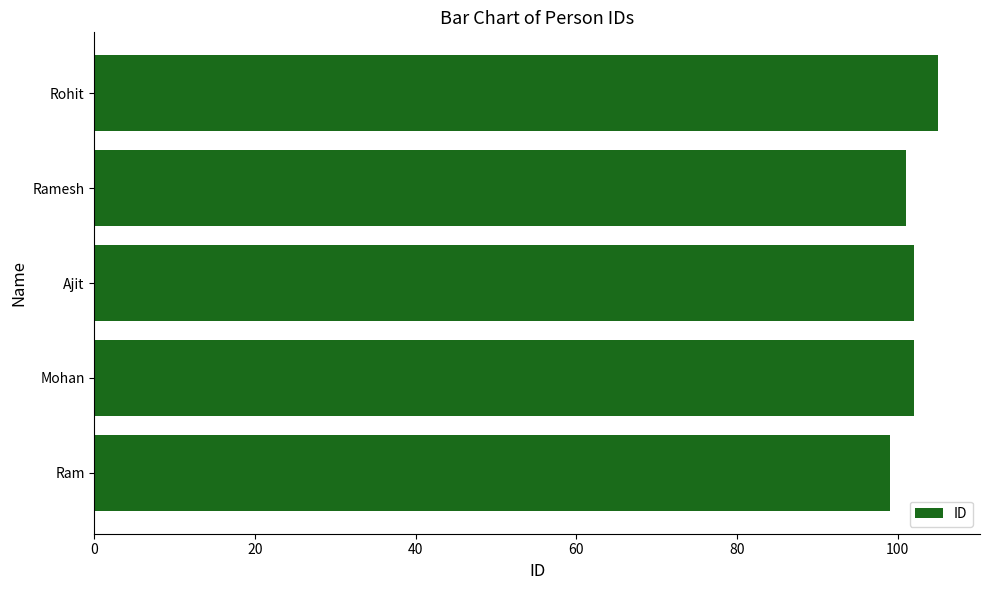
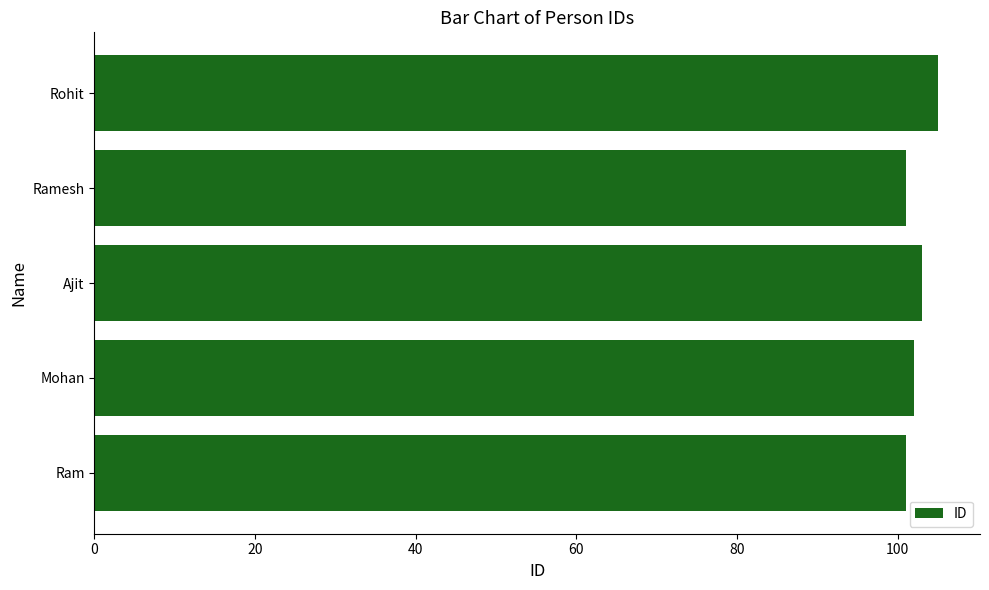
Ajit: 102 -> 103
Ram: 99 -> 101
